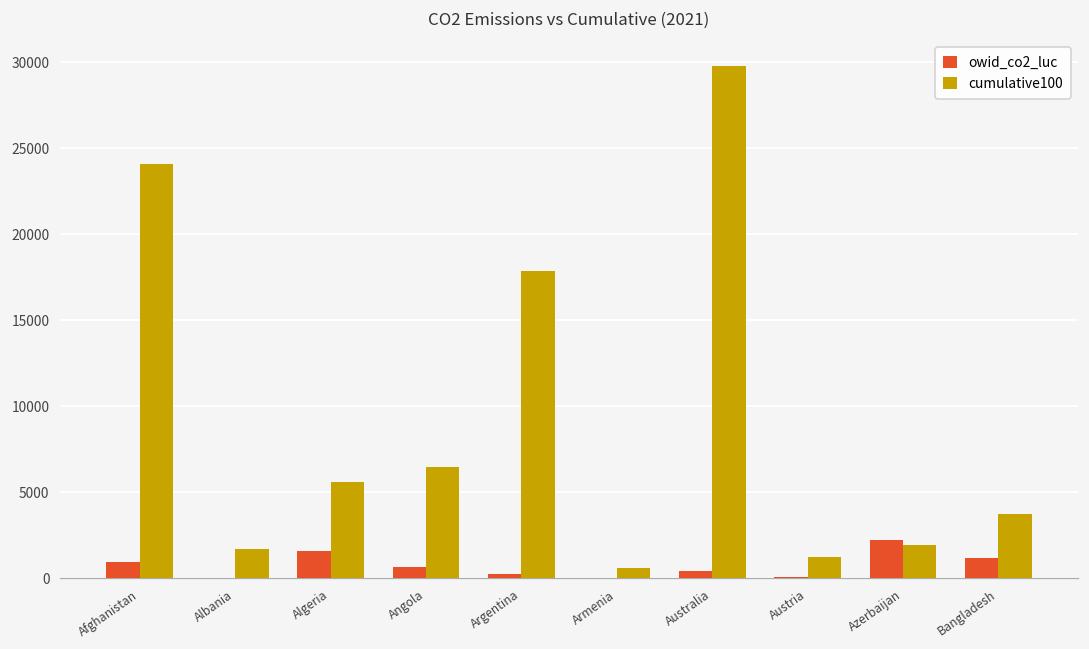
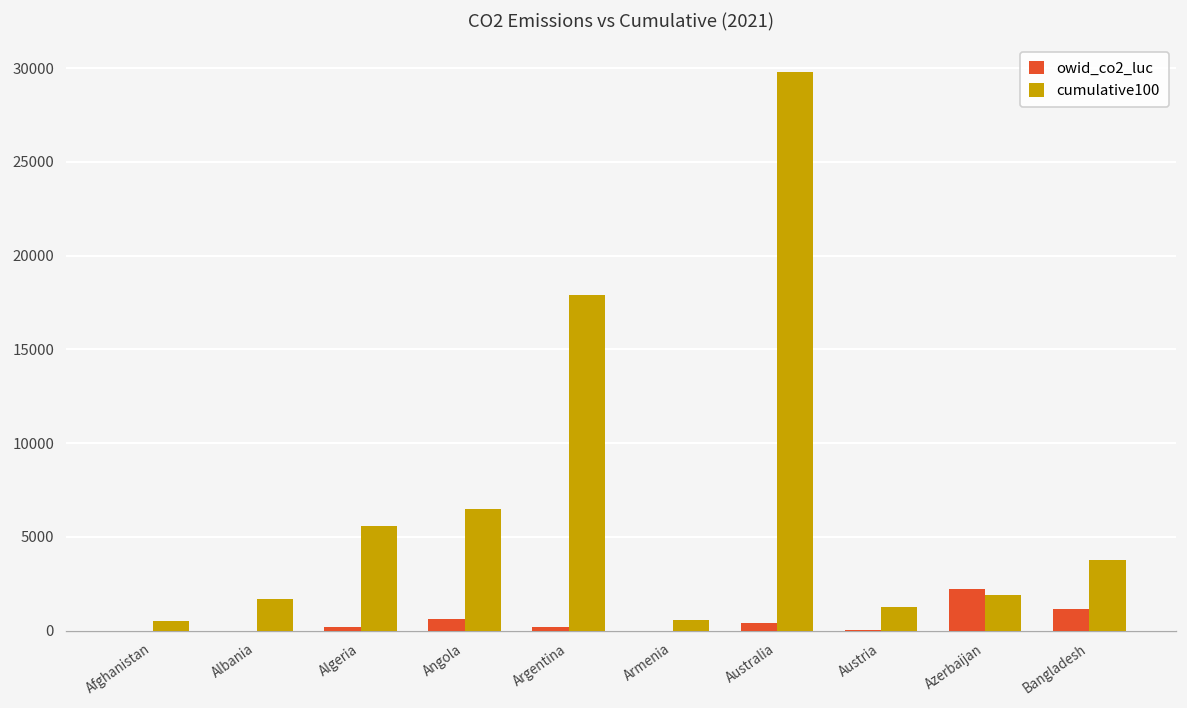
owid_co2_luc, Afghanistan: 1000 -> 0
cumulative100, Afghanistan: 24100 -> 500
owid_co2_luc, Algeria: 1600 -> 200
